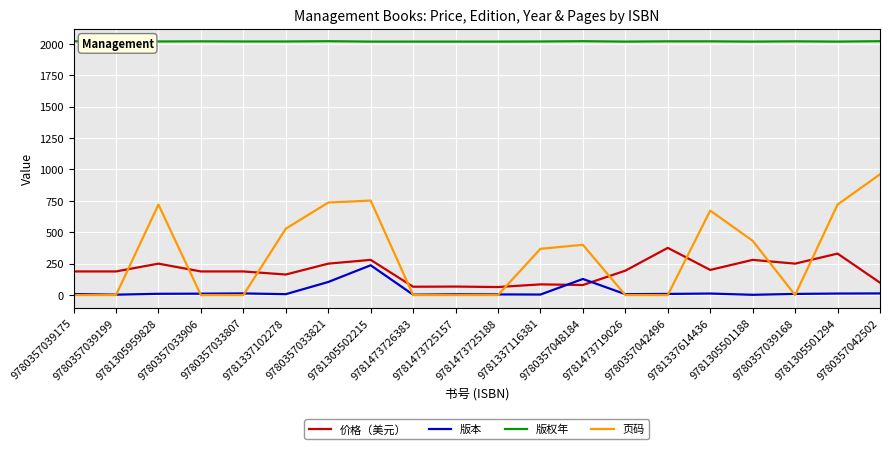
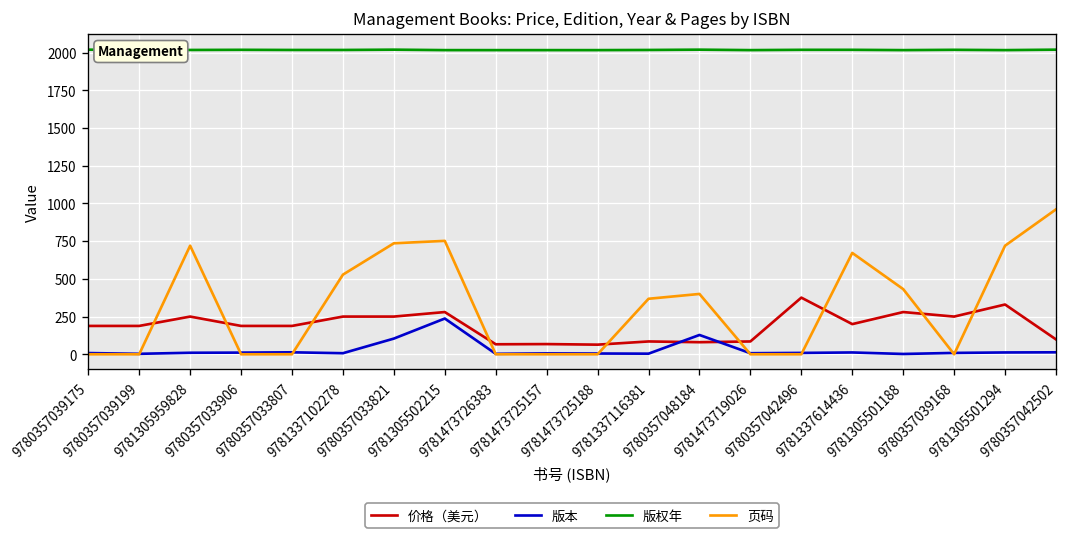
价格（美元）, 9781337102278: 160 -> 250
价格（美元）, 9781473719026: 190 -> 90
